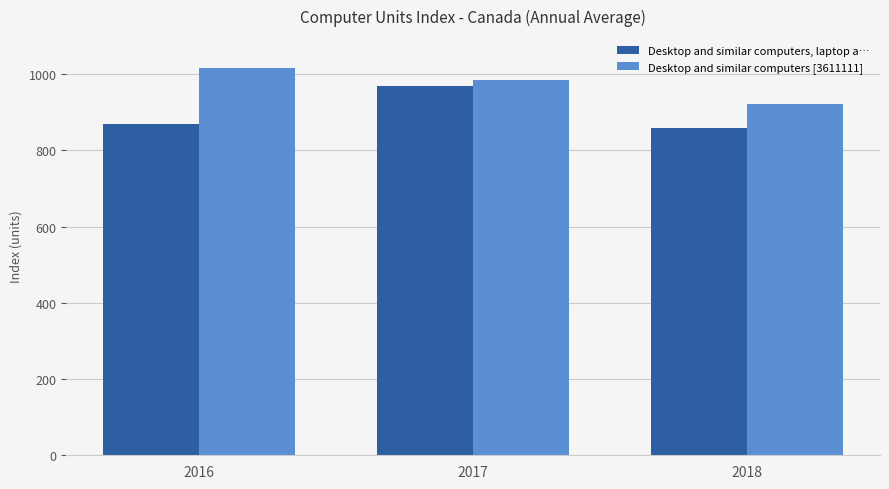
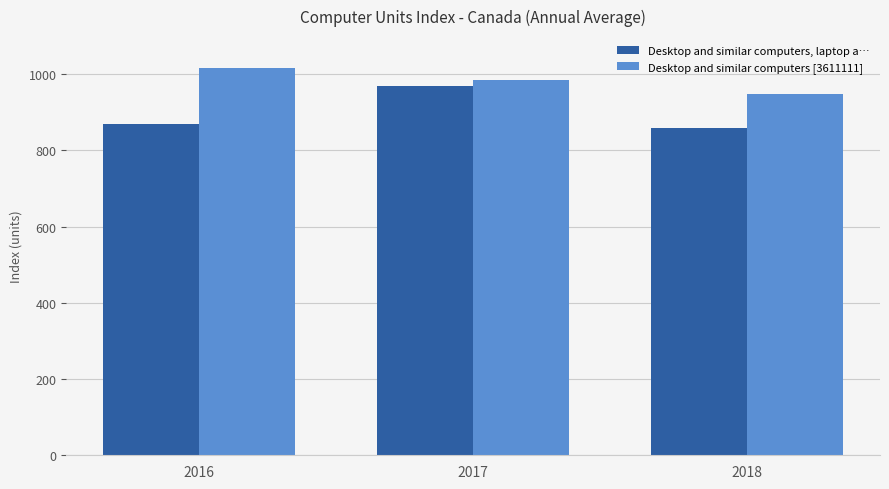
Desktop and similar computers [3611111], 2018: 920 -> 950
